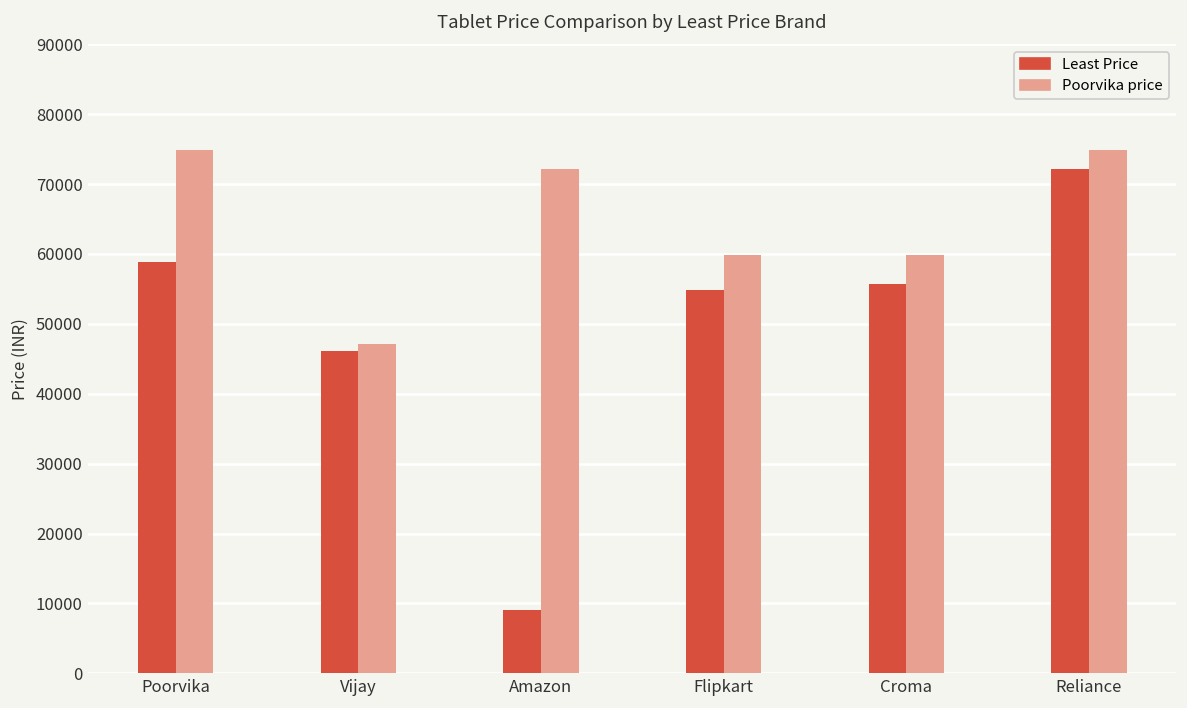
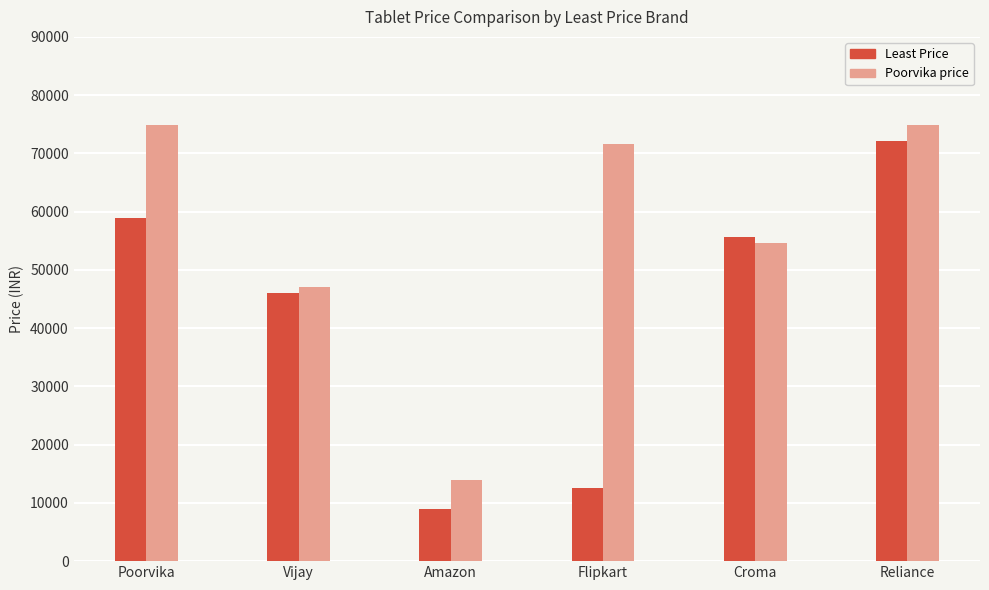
Poorvika price, Amazon: 72000 -> 14000
Least Price, Flipkart: 55000 -> 13000
Poorvika price, Flipkart: 60000 -> 72000
Poorvika price, Croma: 60000 -> 55000
